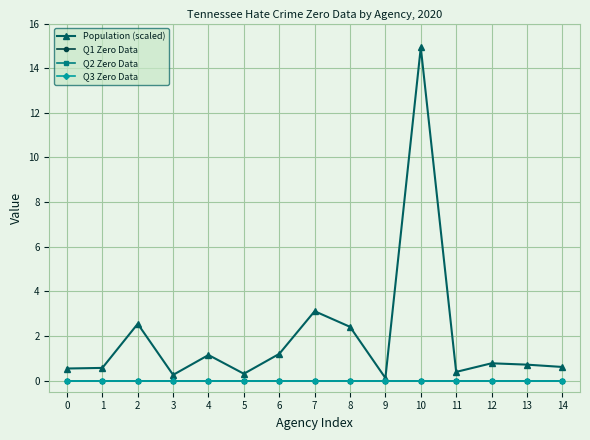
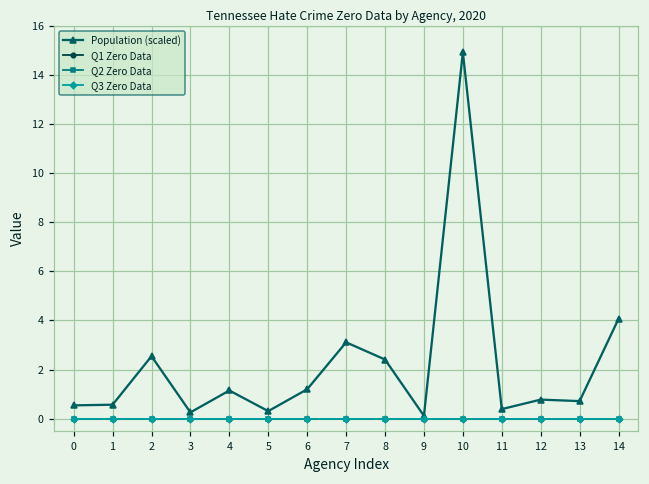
Population (scaled), 14: 0.6 -> 4.1
